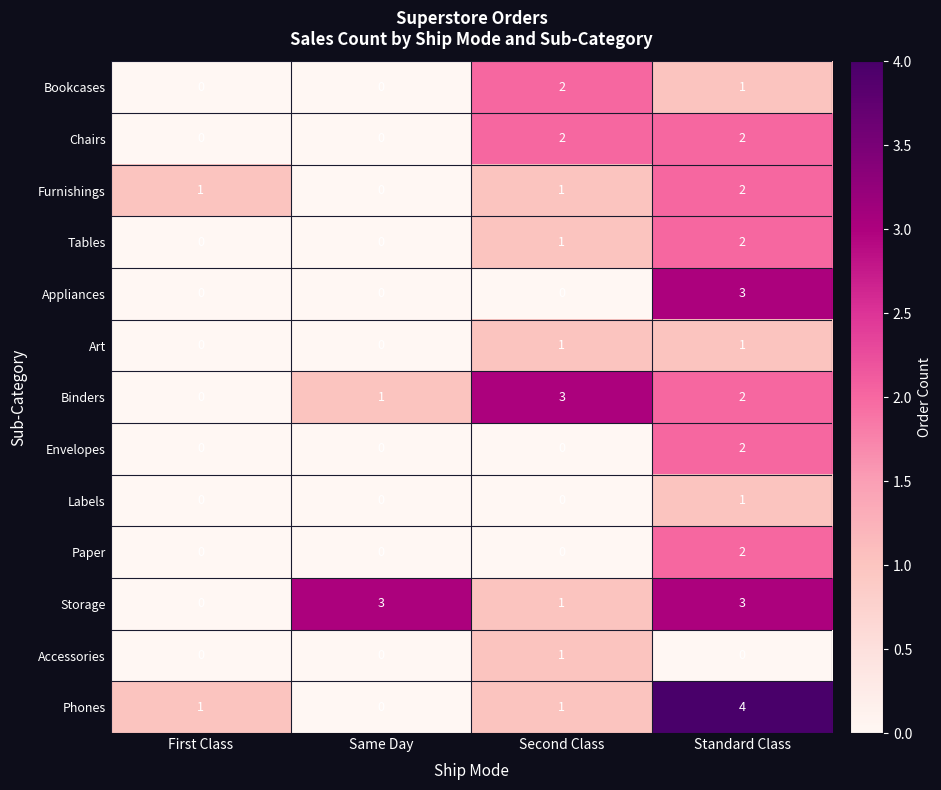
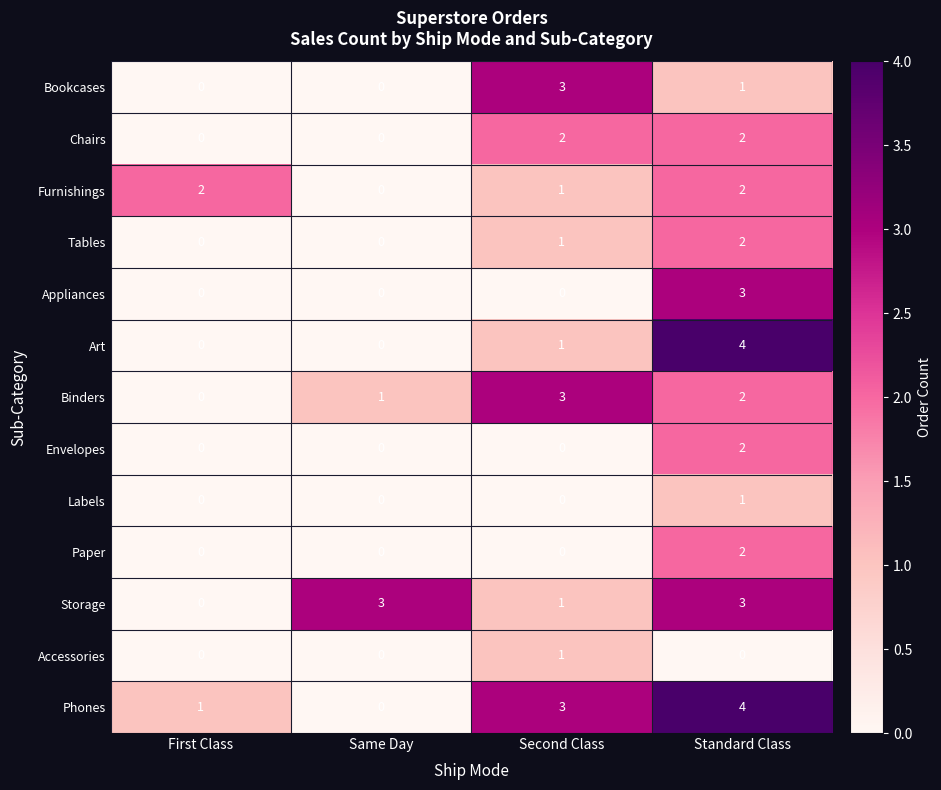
Bookcases, Second Class: 2 -> 3
Furnishings, First Class: 1 -> 2
Art, Standard Class: 1 -> 4
Phones, Second Class: 1 -> 3
